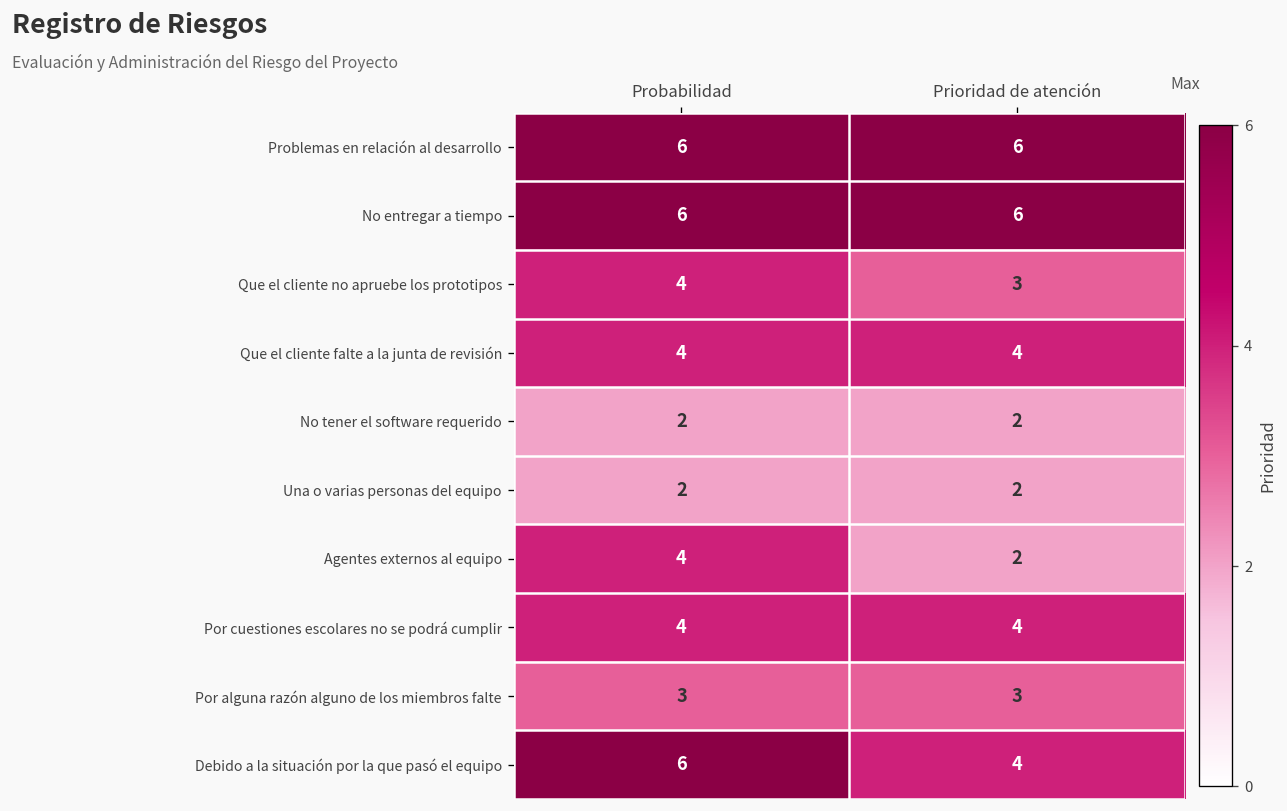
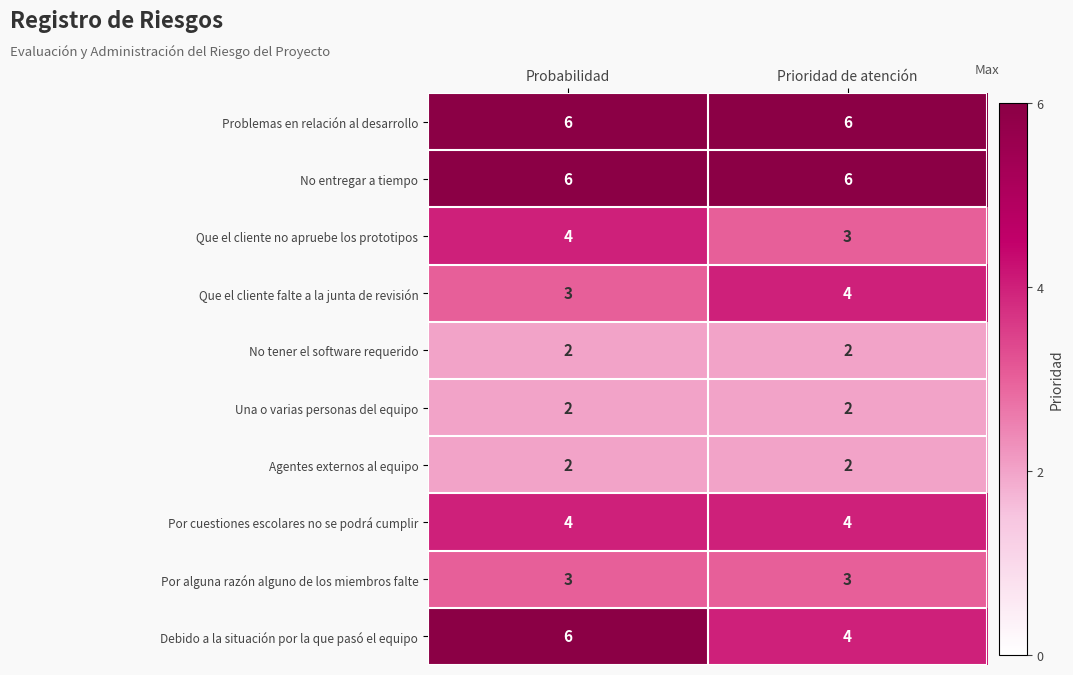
Que el cliente falte a la junta de revisión, Probabilidad: 4 -> 3
Agentes externos al equipo, Probabilidad: 4 -> 2
